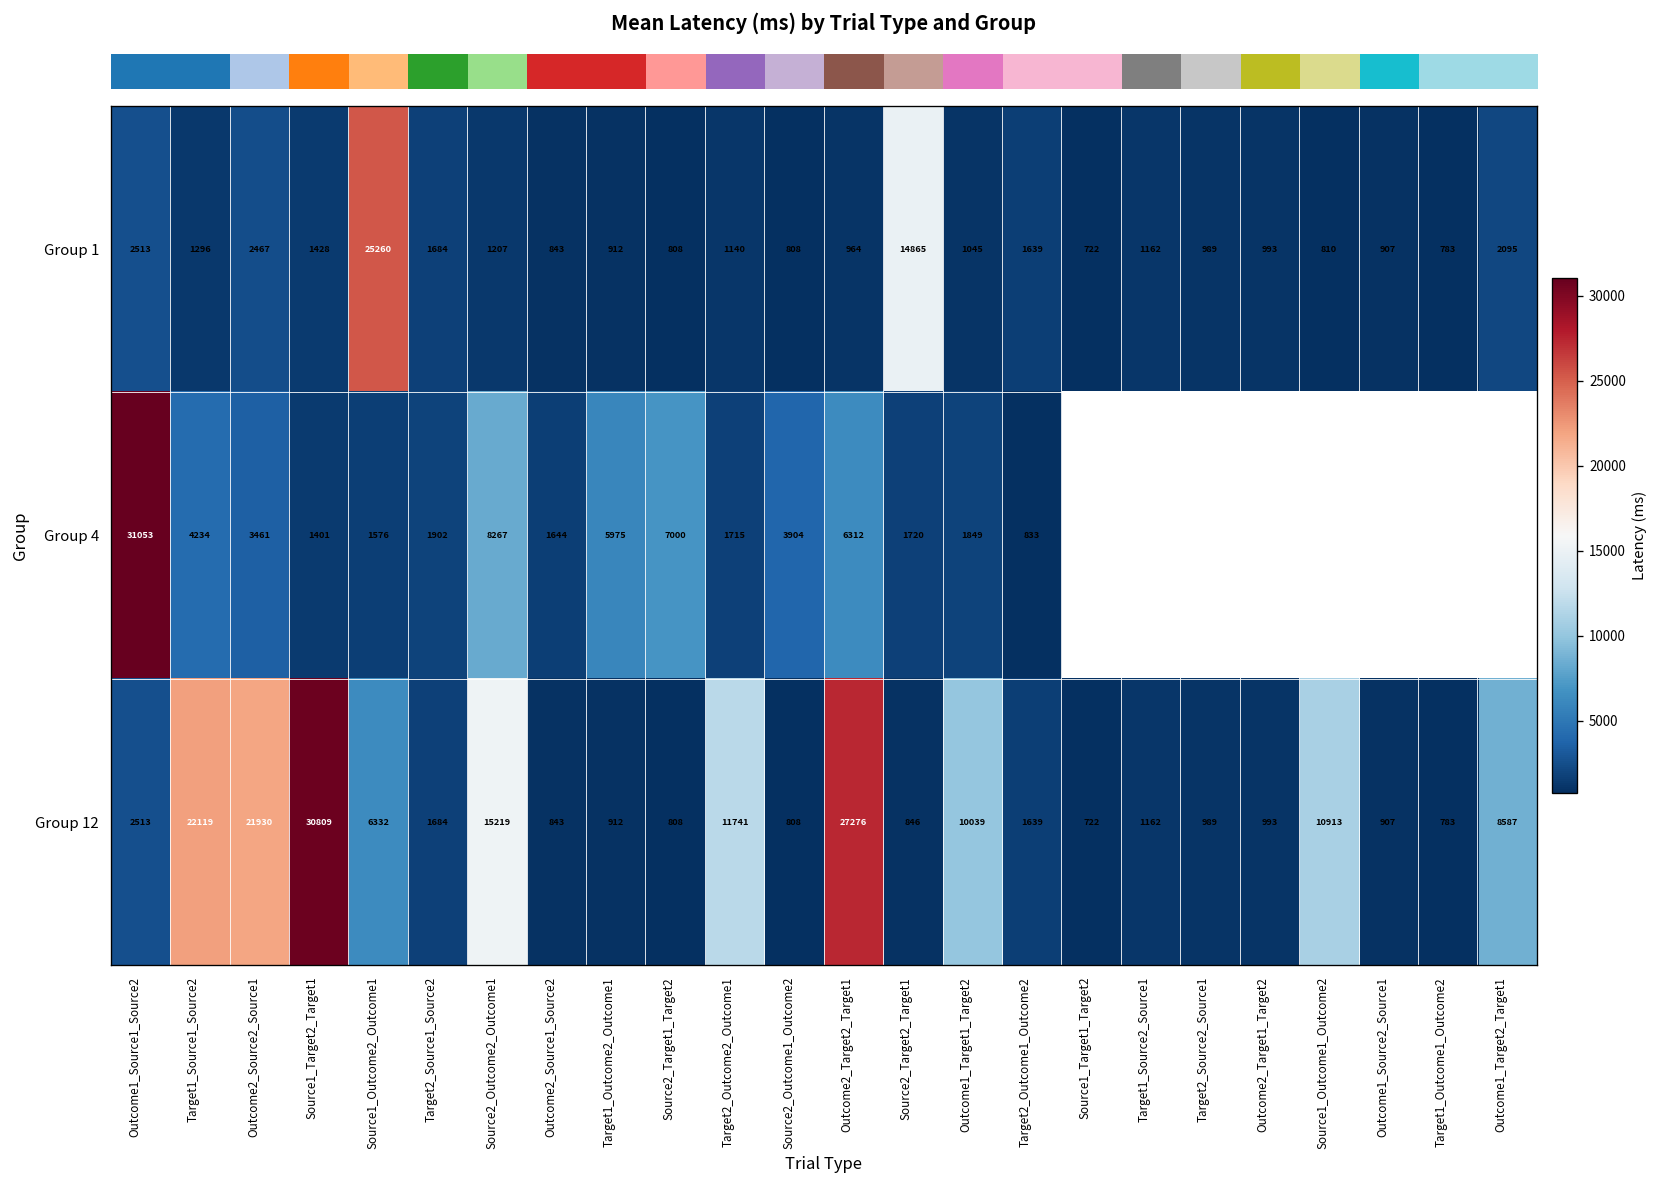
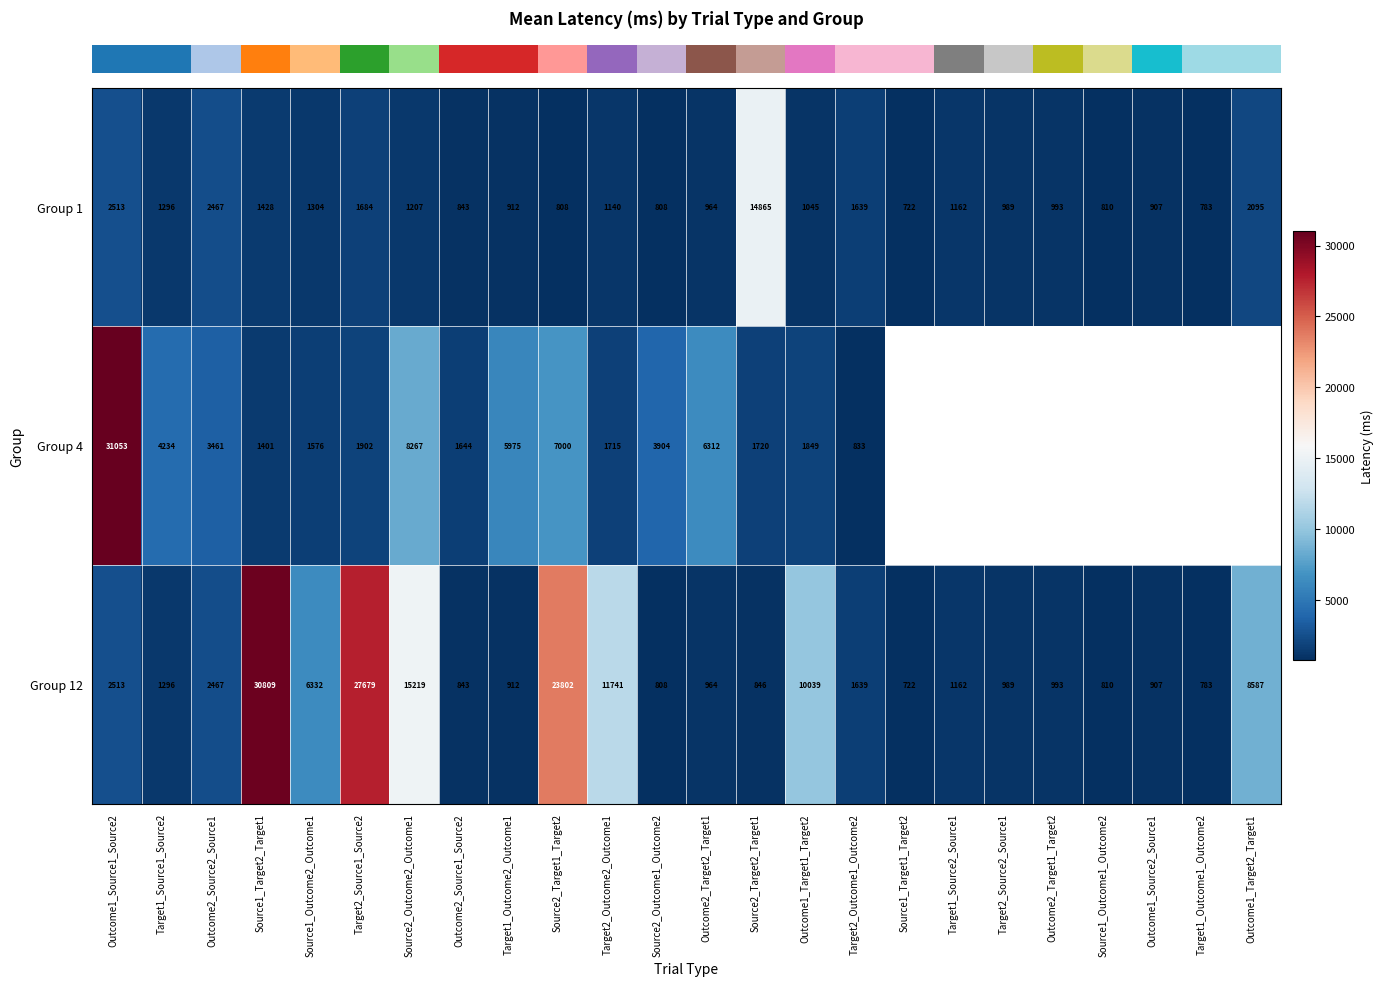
Group 1, Source1_Outcome2_Outcome1: 25260 -> 1304
Group 12, Target1_Source1_Source2: 22119 -> 1296
Group 12, Outcome2_Source2_Source1: 21930 -> 2467
Group 12, Target2_Source1_Source2: 1684 -> 27679
Group 12, Source2_Target1_Target2: 808 -> 23802
Group 12, Outcome2_Target2_Target1: 27276 -> 964
Group 12, Source1_Outcome1_Outcome2: 10913 -> 810
